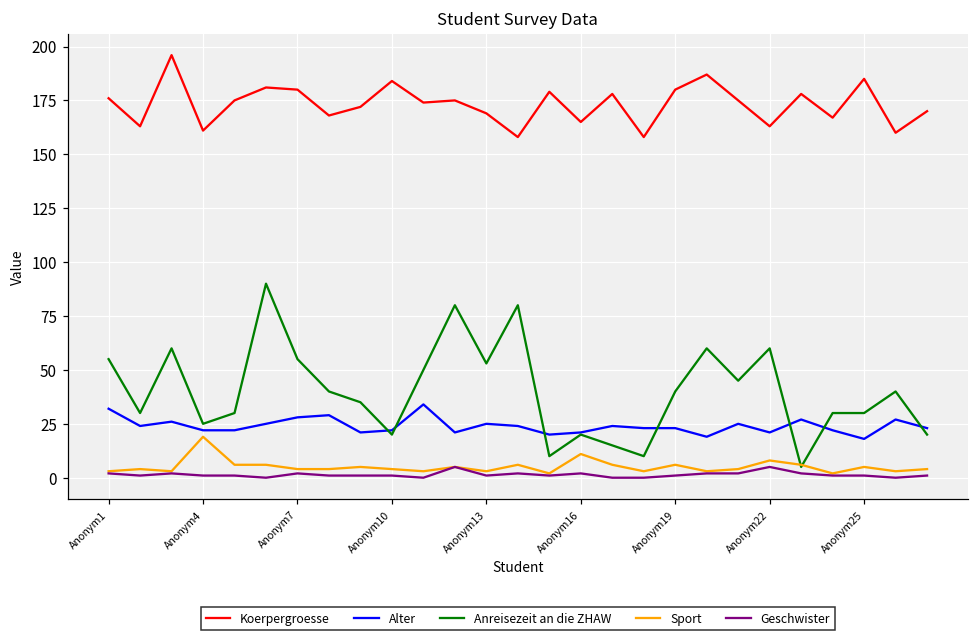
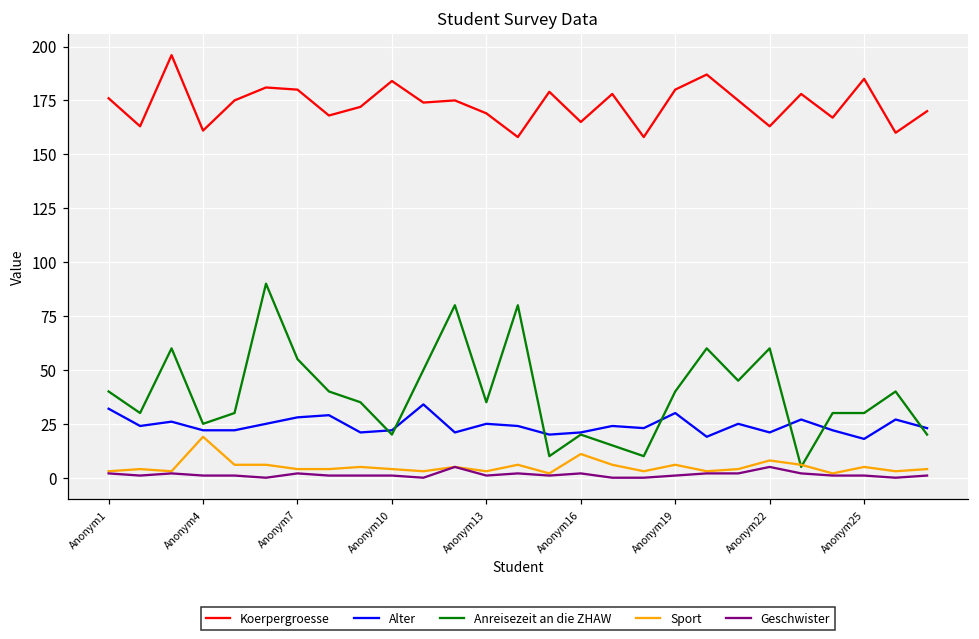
Anreisezeit an die ZHAW, Anonym1: 55 -> 40
Anreisezeit an die ZHAW, Anonym13: 53 -> 35
Alter, Anonym19: 23 -> 30
